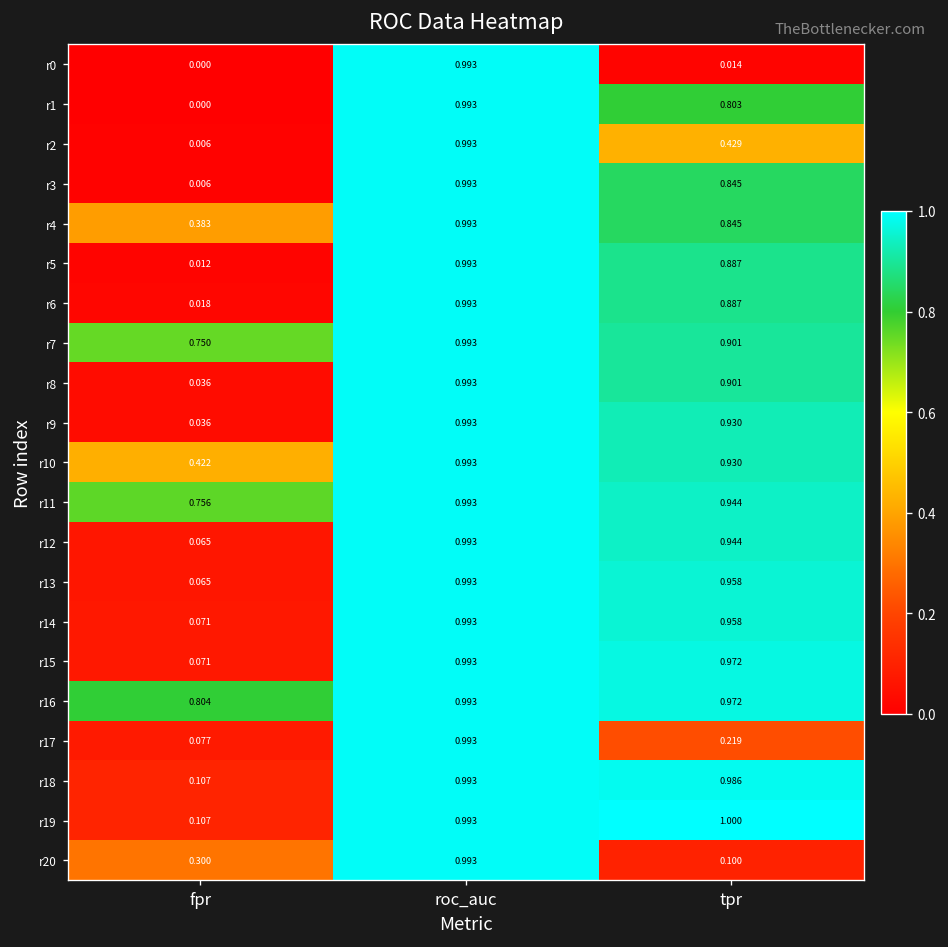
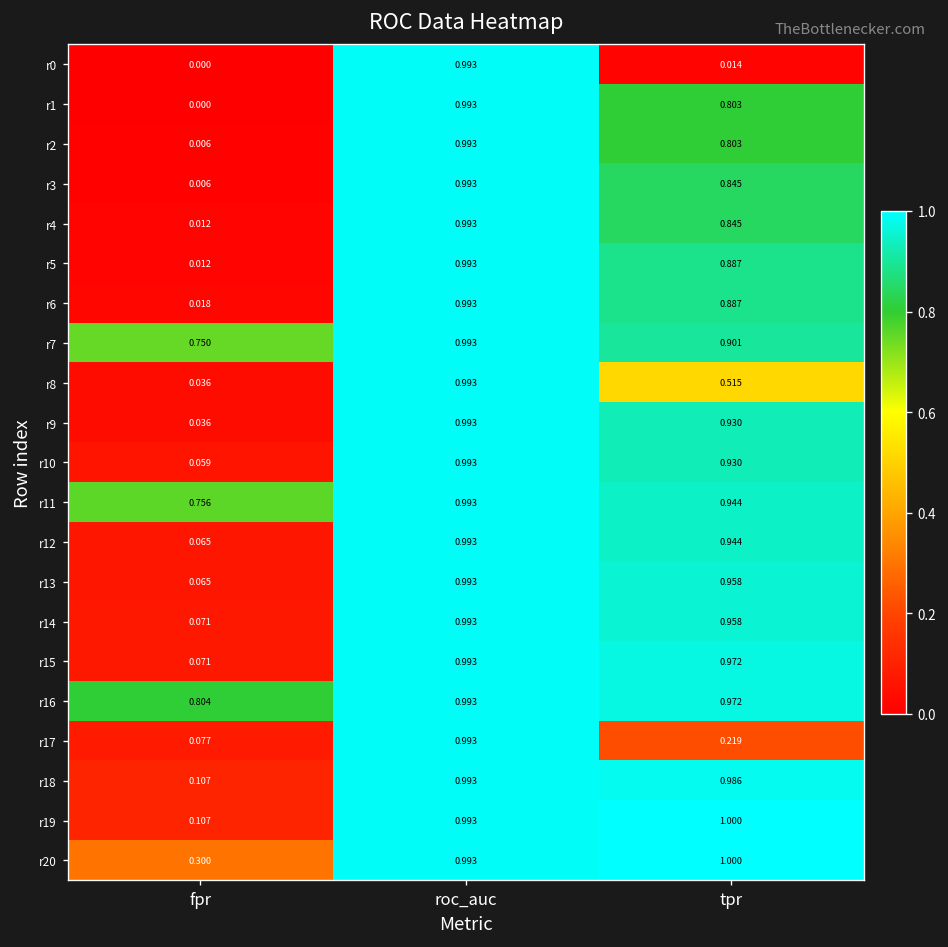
r2, tpr: 0.429 -> 0.803
r4, fpr: 0.383 -> 0.012
r8, tpr: 0.901 -> 0.515
r10, fpr: 0.422 -> 0.059
r20, tpr: 0.100 -> 1.000
